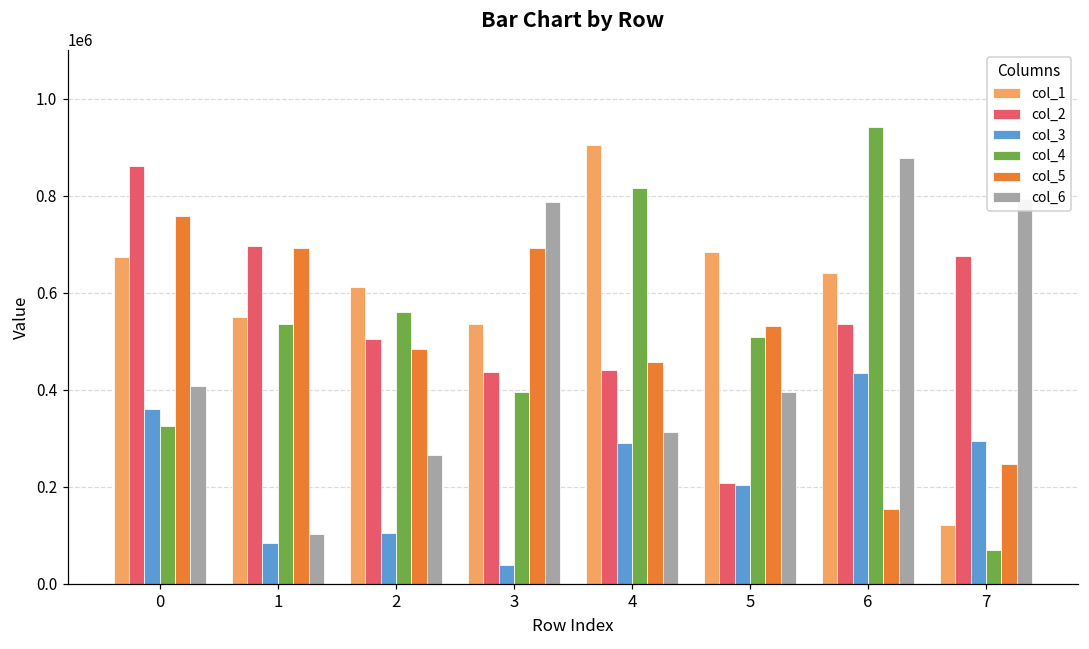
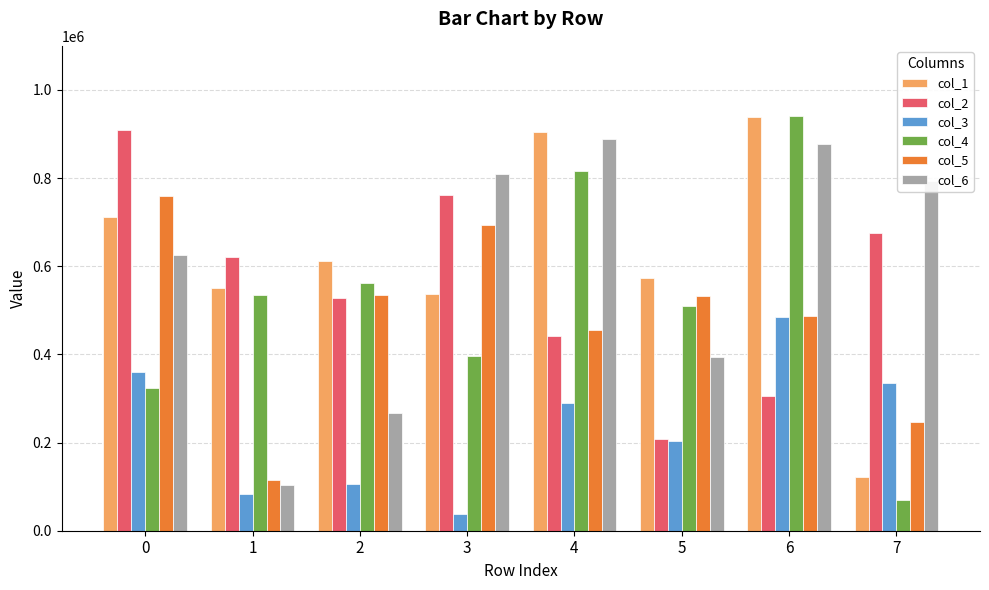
col_1, 0: 670000 -> 710000
col_2, 0: 860000 -> 910000
col_6, 0: 410000 -> 630000
col_2, 1: 700000 -> 620000
col_5, 1: 690000 -> 110000
col_2, 2: 500000 -> 530000
col_5, 2: 480000 -> 540000
col_2, 3: 440000 -> 760000
col_6, 3: 790000 -> 810000
col_6, 4: 310000 -> 890000
col_1, 5: 680000 -> 570000
col_1, 6: 640000 -> 940000
col_2, 6: 540000 -> 310000
col_3, 6: 430000 -> 480000
col_5, 6: 150000 -> 490000
col_3, 7: 290000 -> 330000
